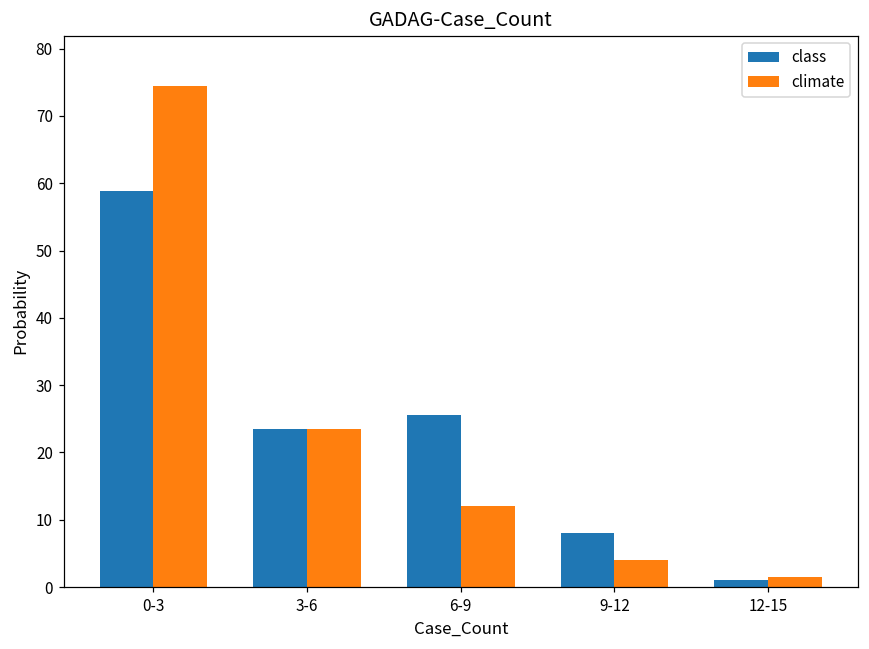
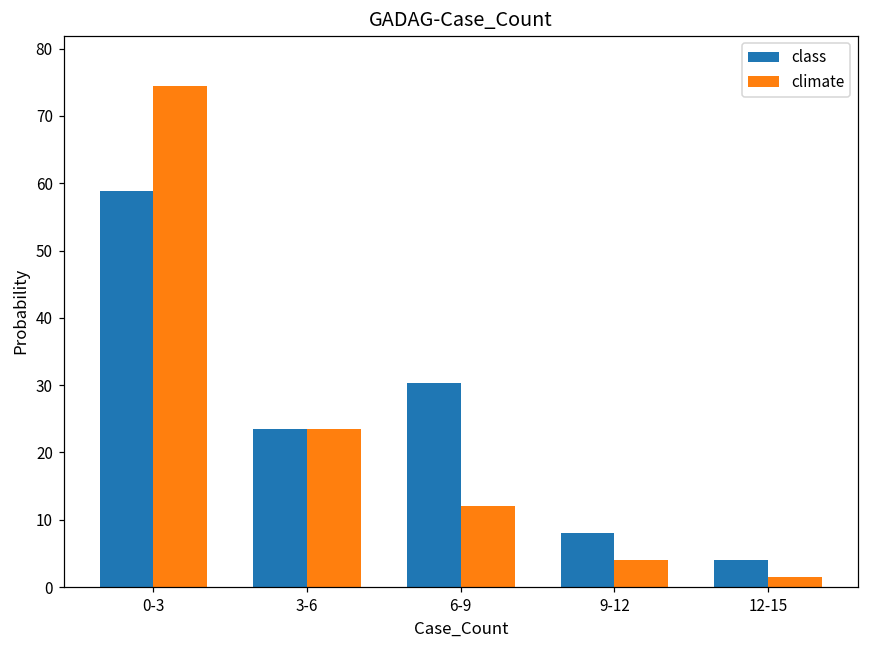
class, 6-9: 26 -> 30
class, 12-15: 1 -> 4
